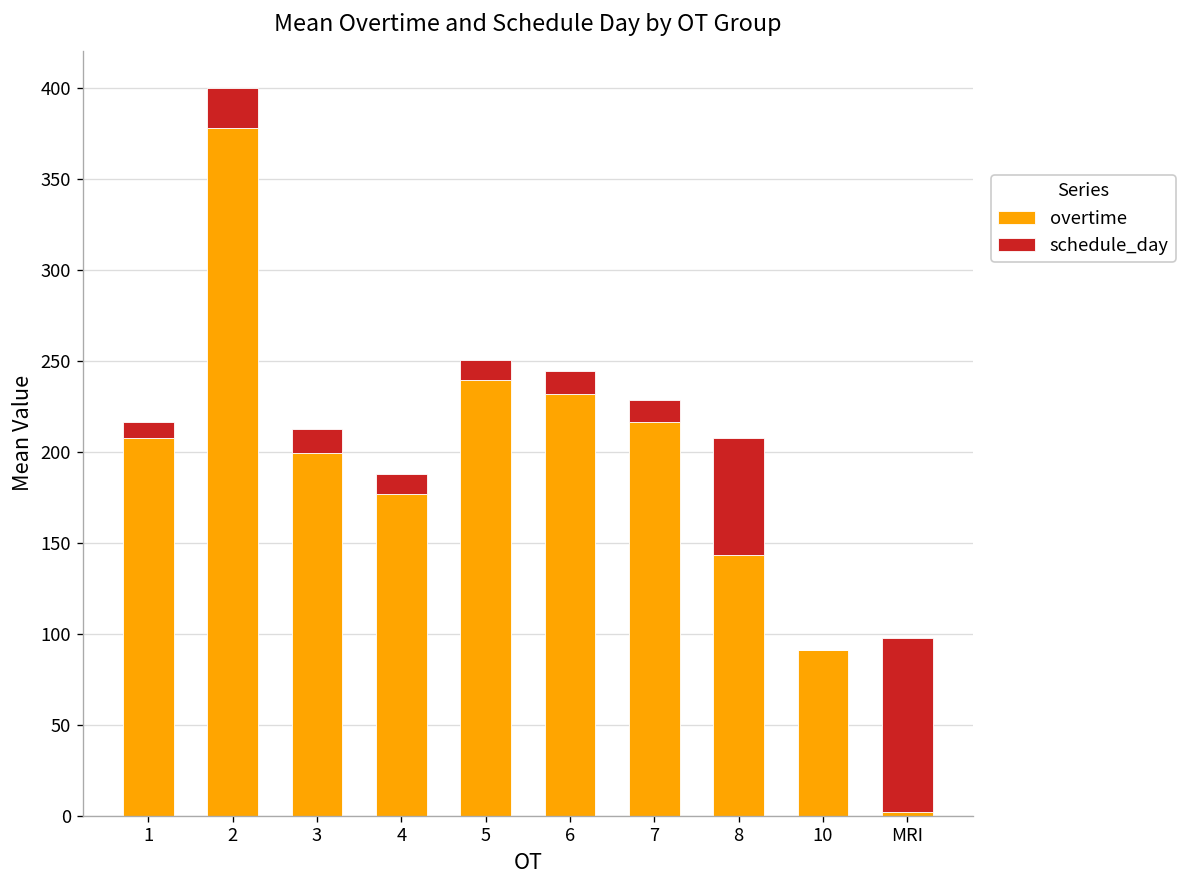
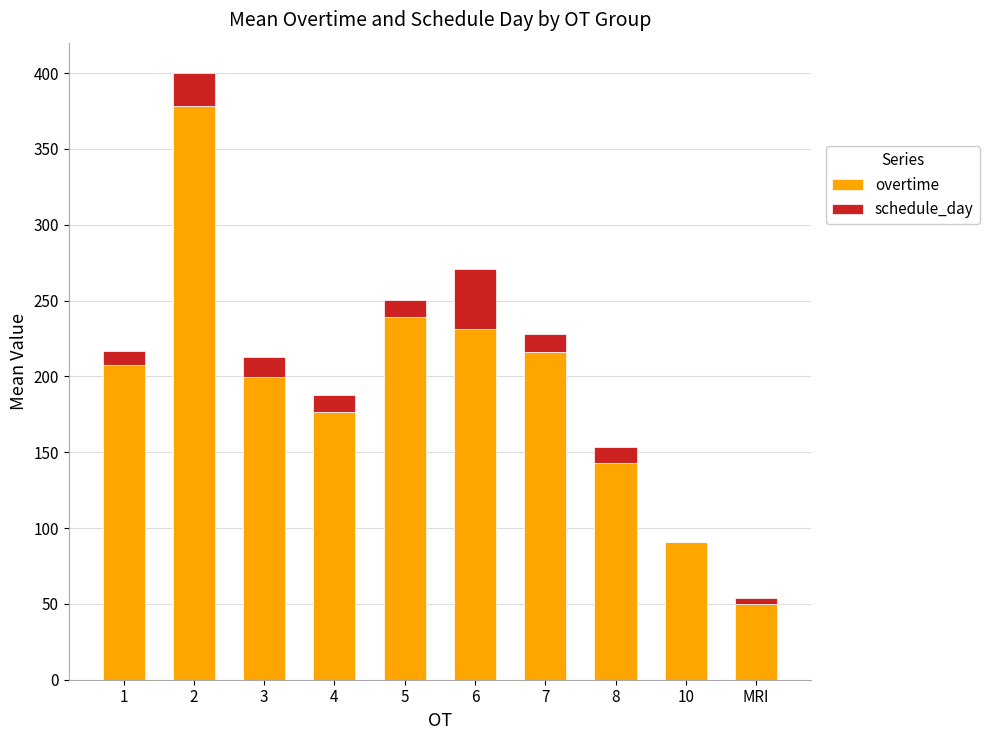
schedule_day, 6: 13 -> 39
schedule_day, 8: 64 -> 10
overtime, MRI: 2 -> 50
schedule_day, MRI: 96 -> 4
